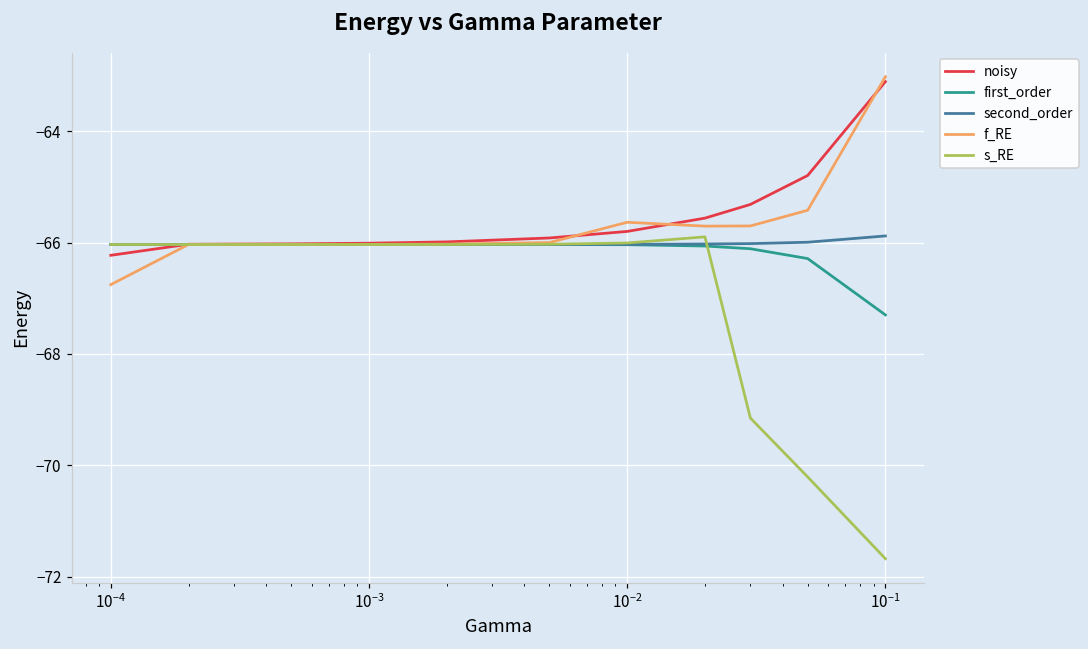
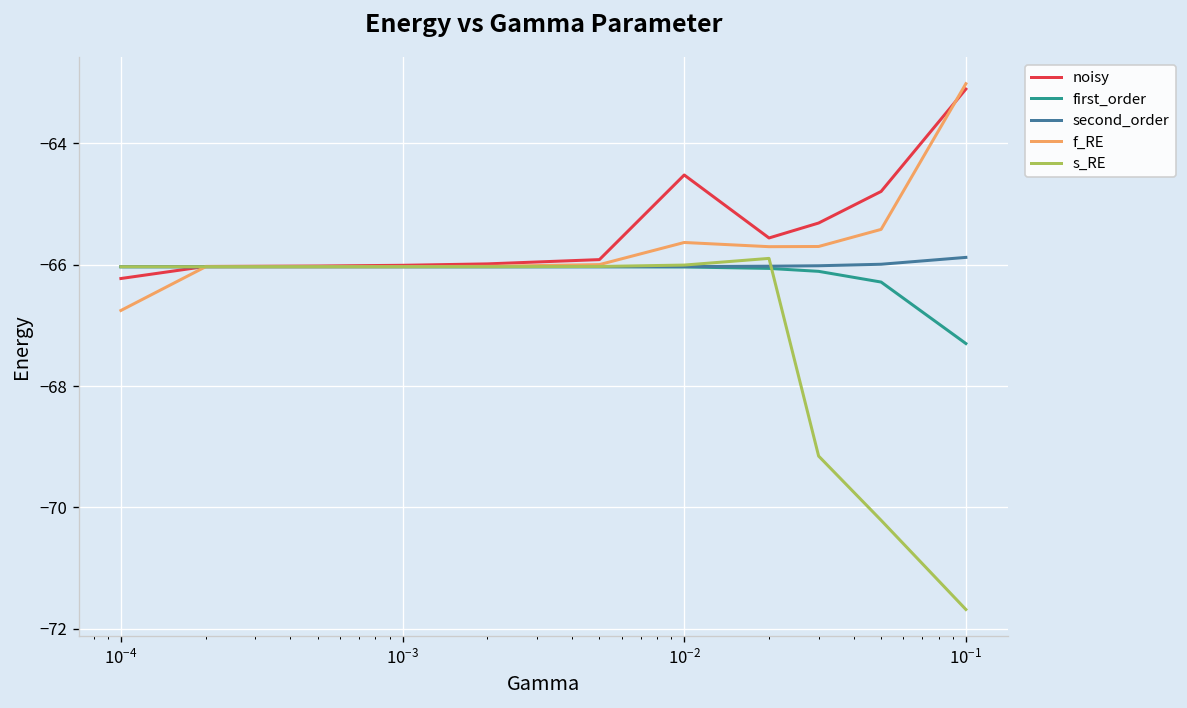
noisy, 10^-2: -65.8 -> -64.5
